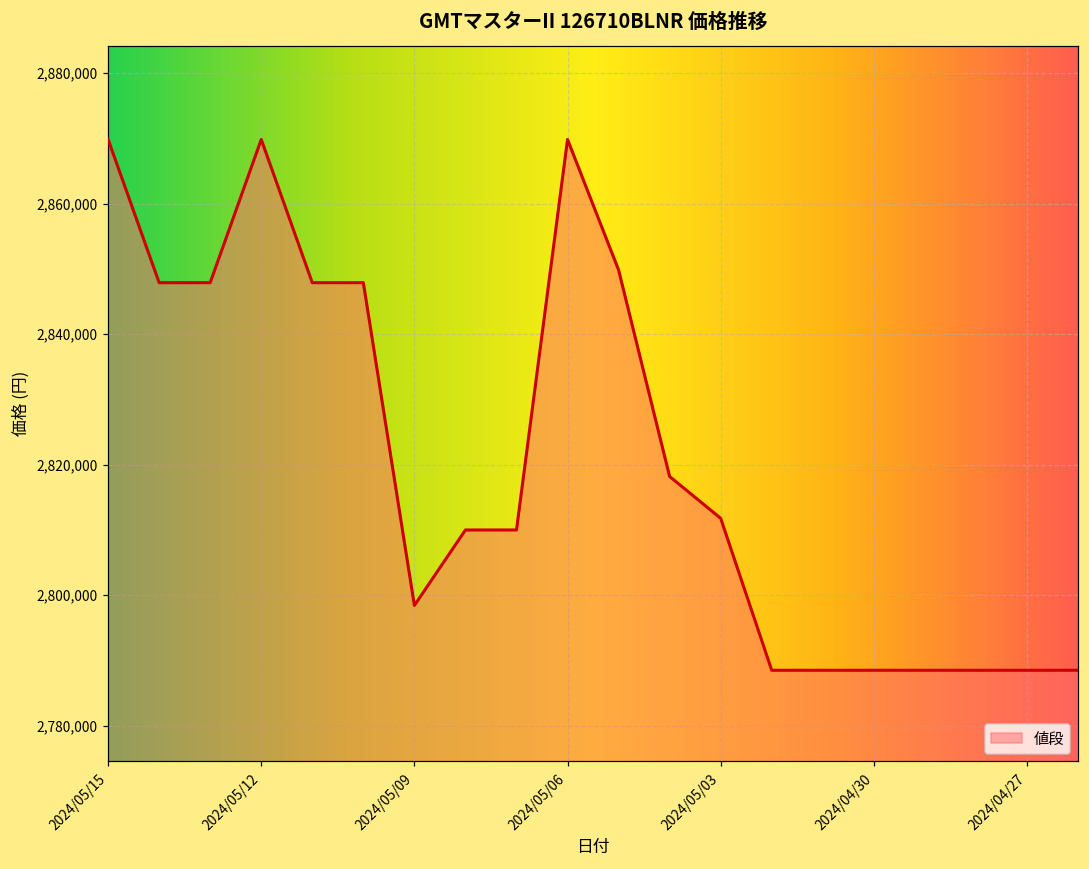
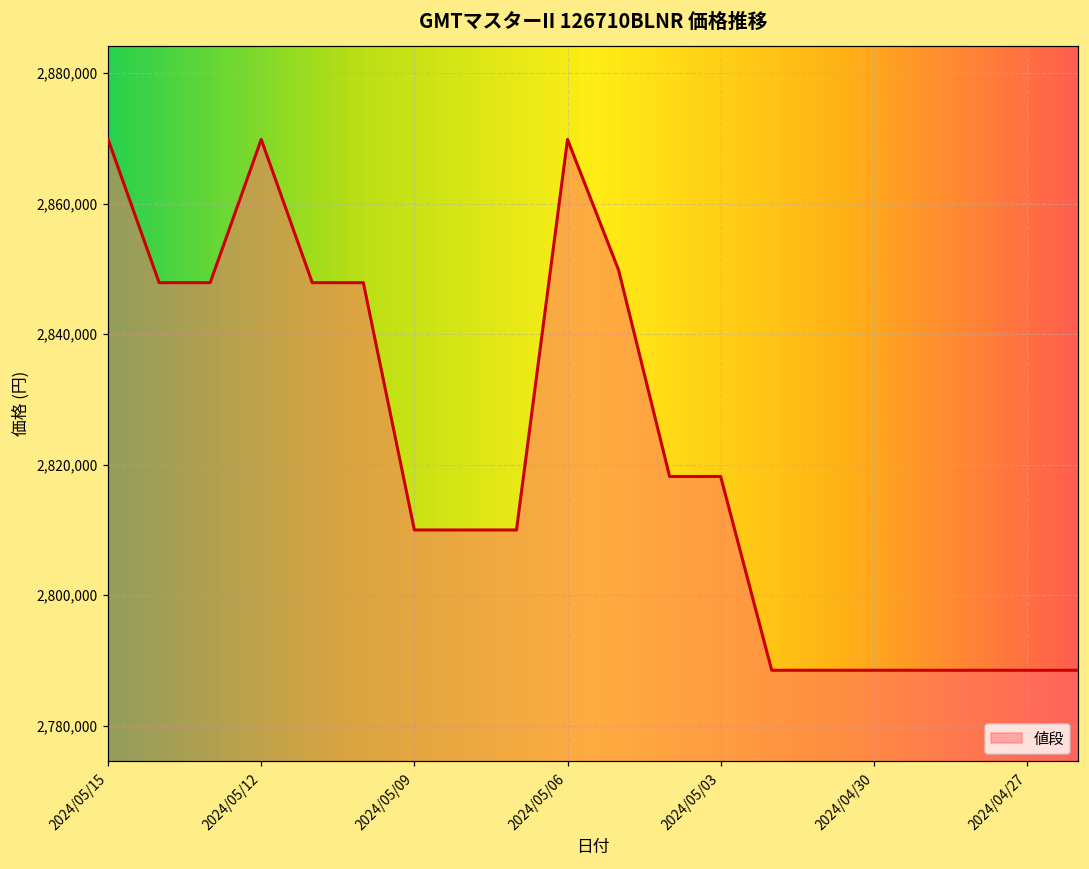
2024/05/09: 2,798,000 -> 2,810,000
2024/05/03: 2,812,000 -> 2,818,000
